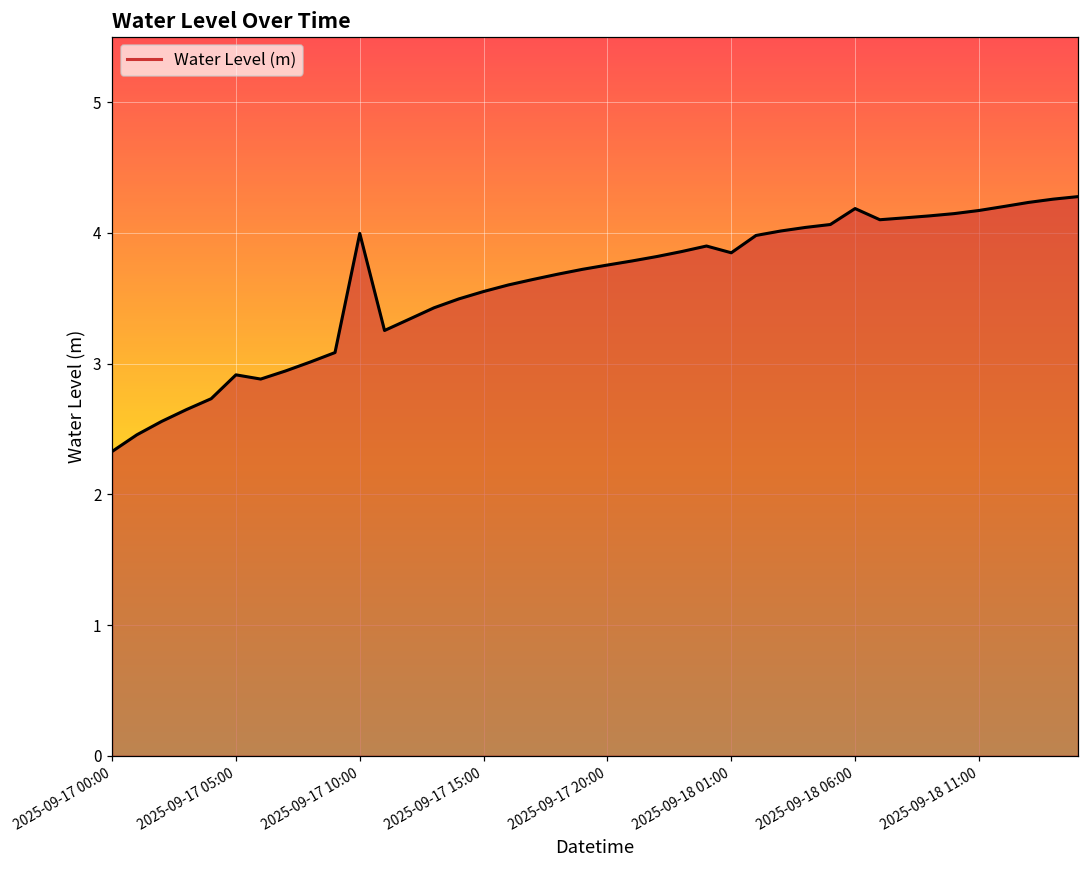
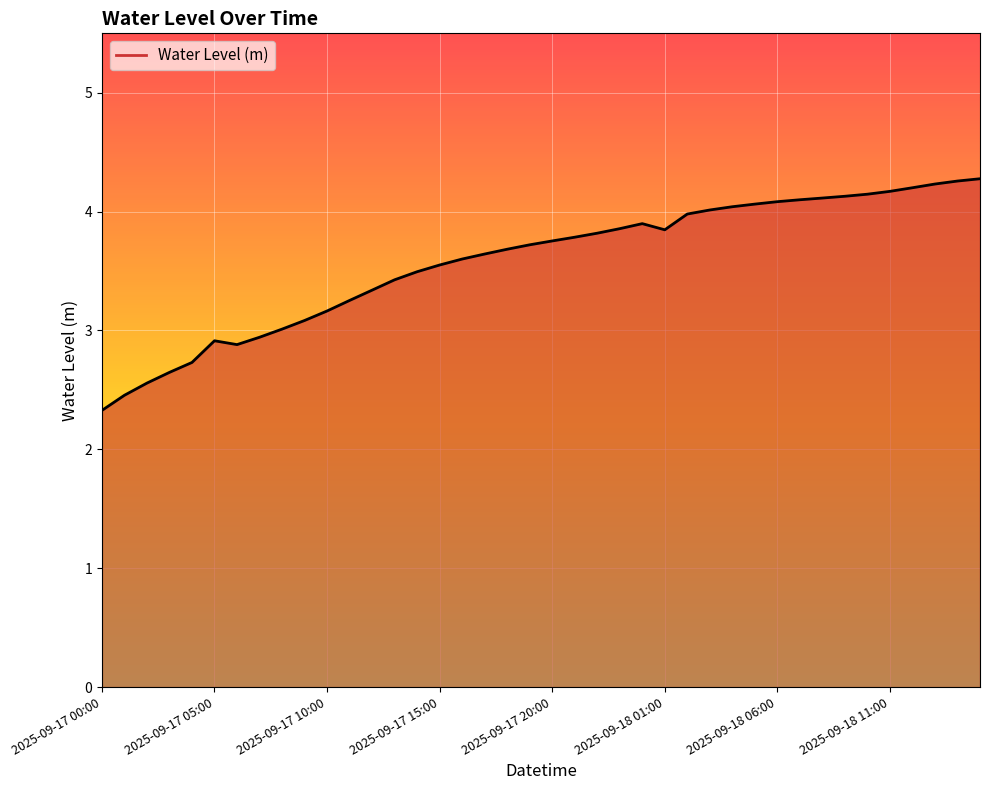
2025-09-17 10:00: 4.00 -> 3.16
2025-09-18 06:00: 4.19 -> 4.08
